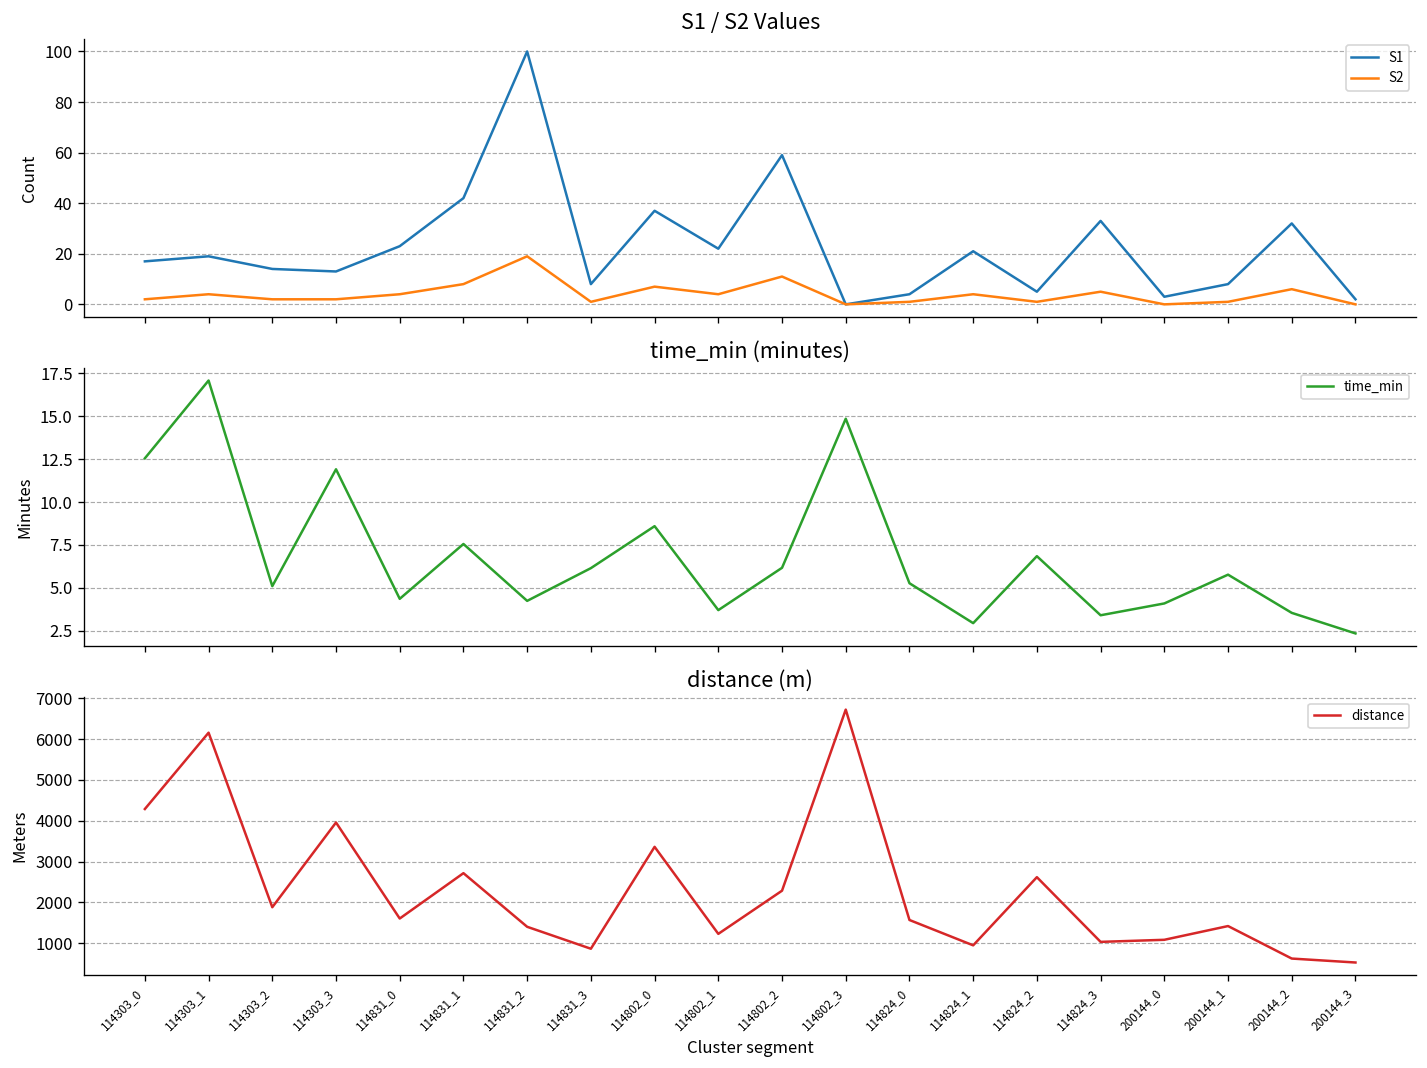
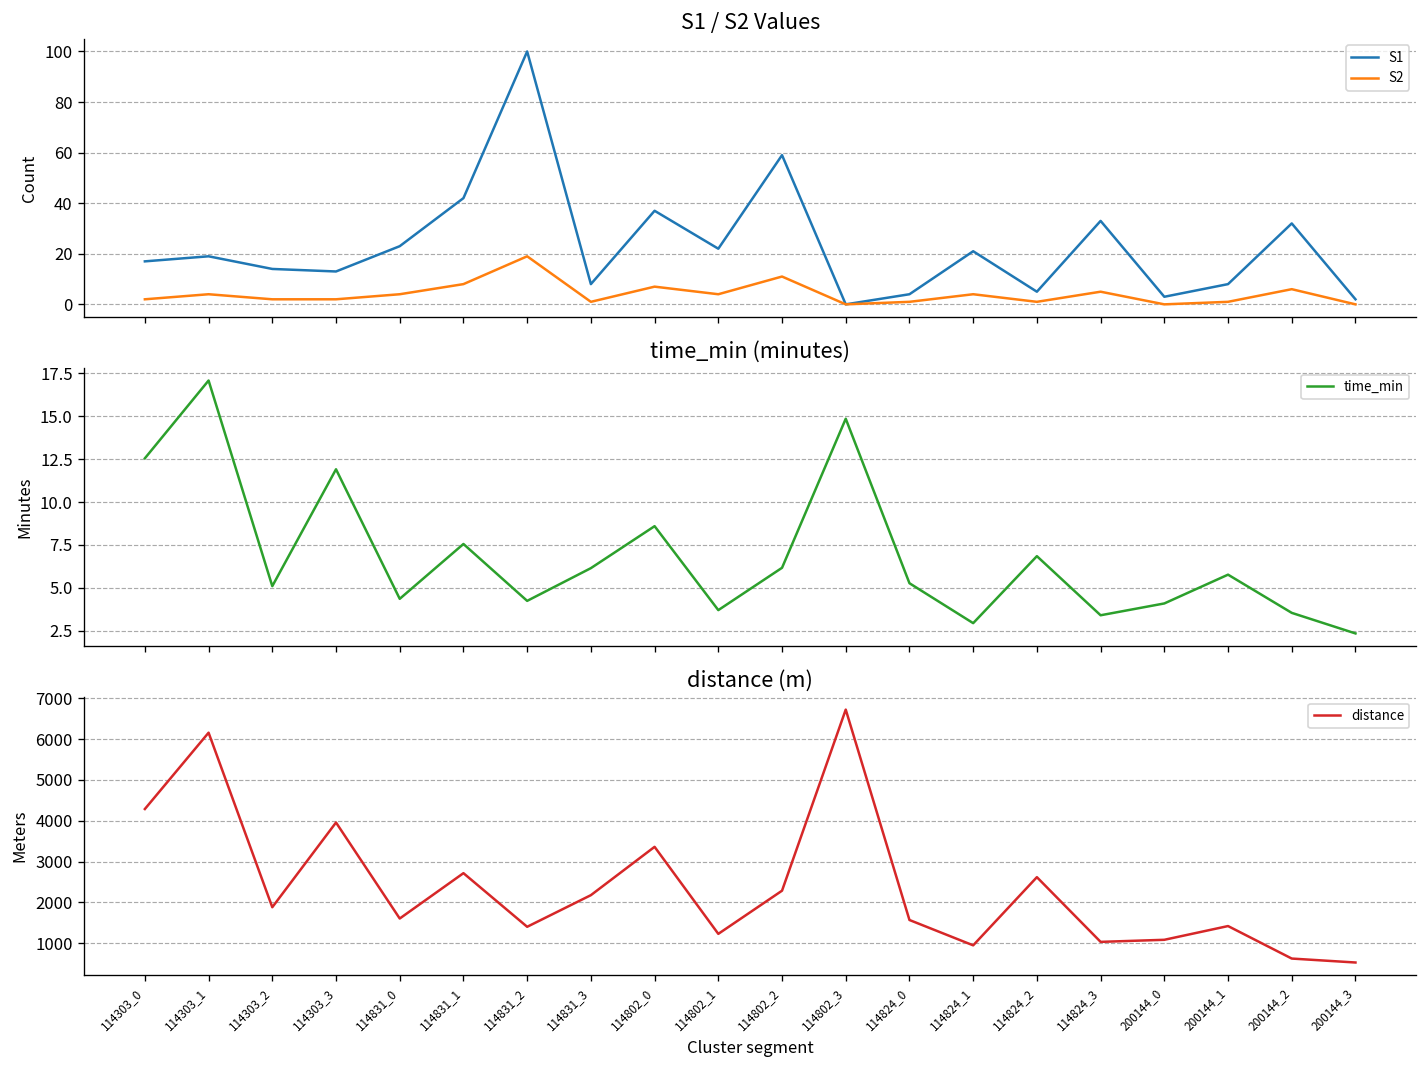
distance (m), 114831_3: 900 -> 2200
